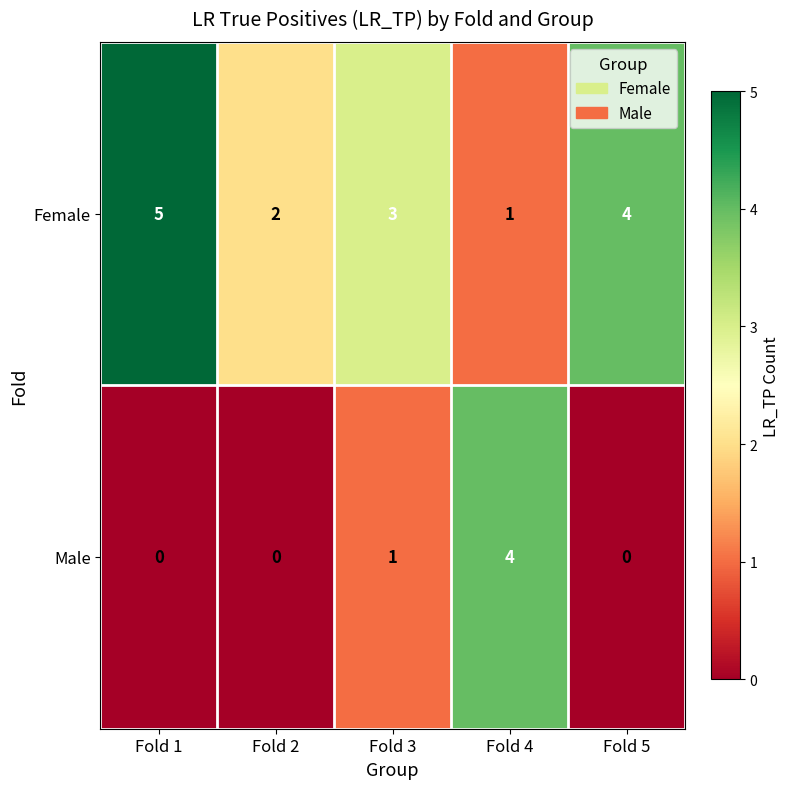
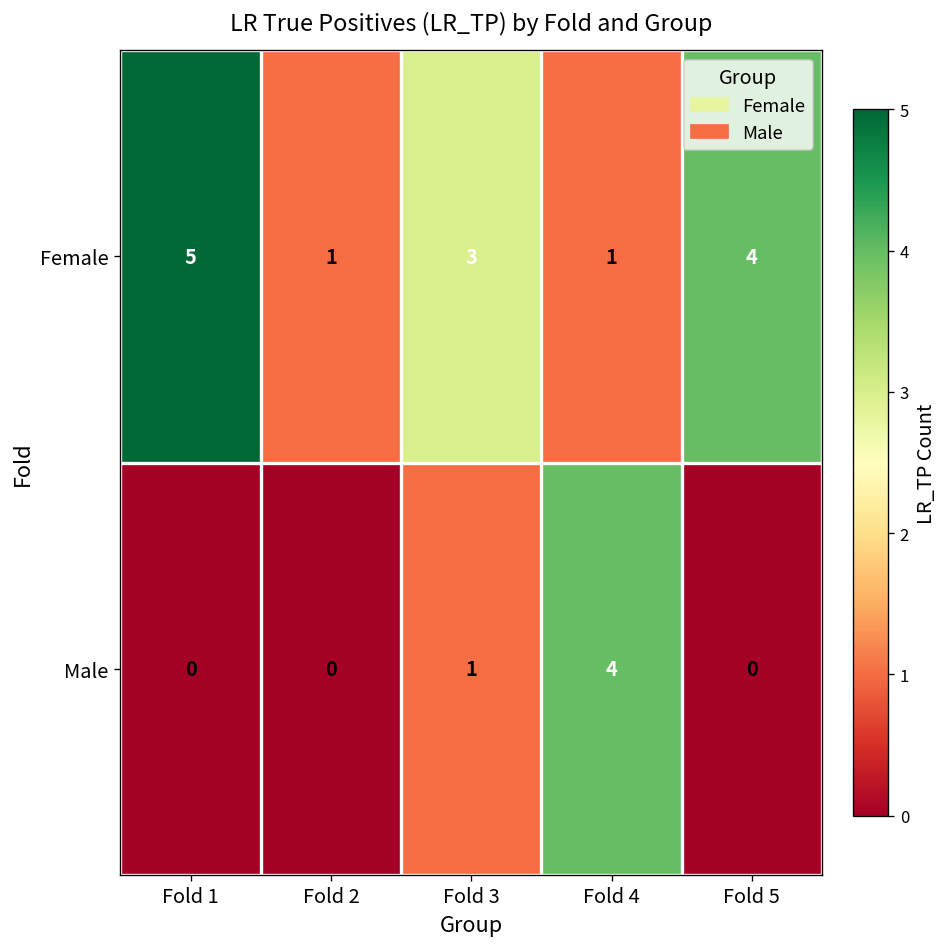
Female, Fold 2: 2 -> 1
